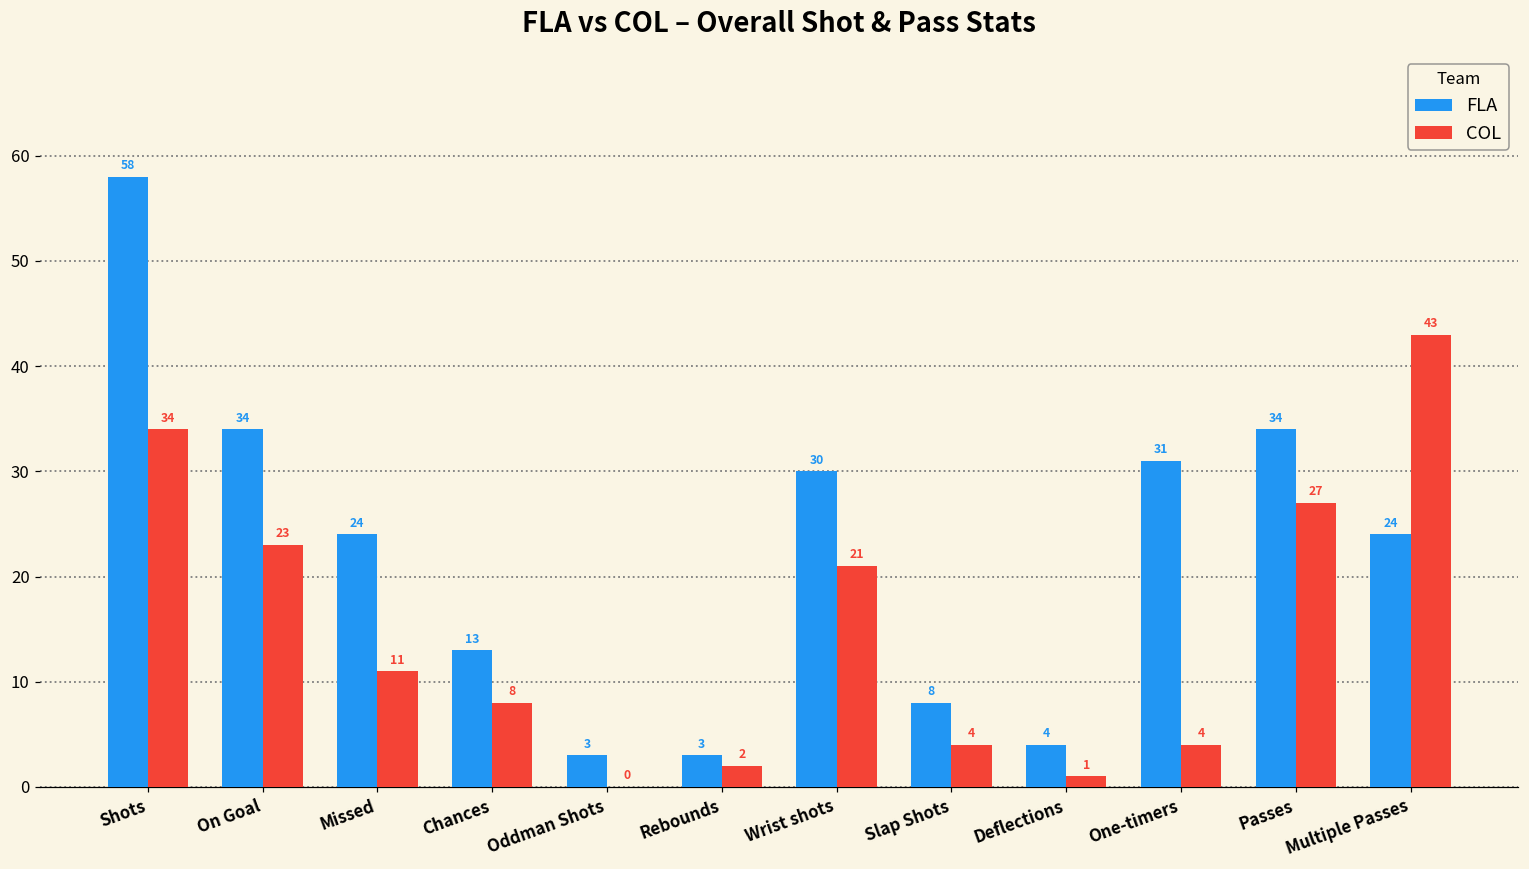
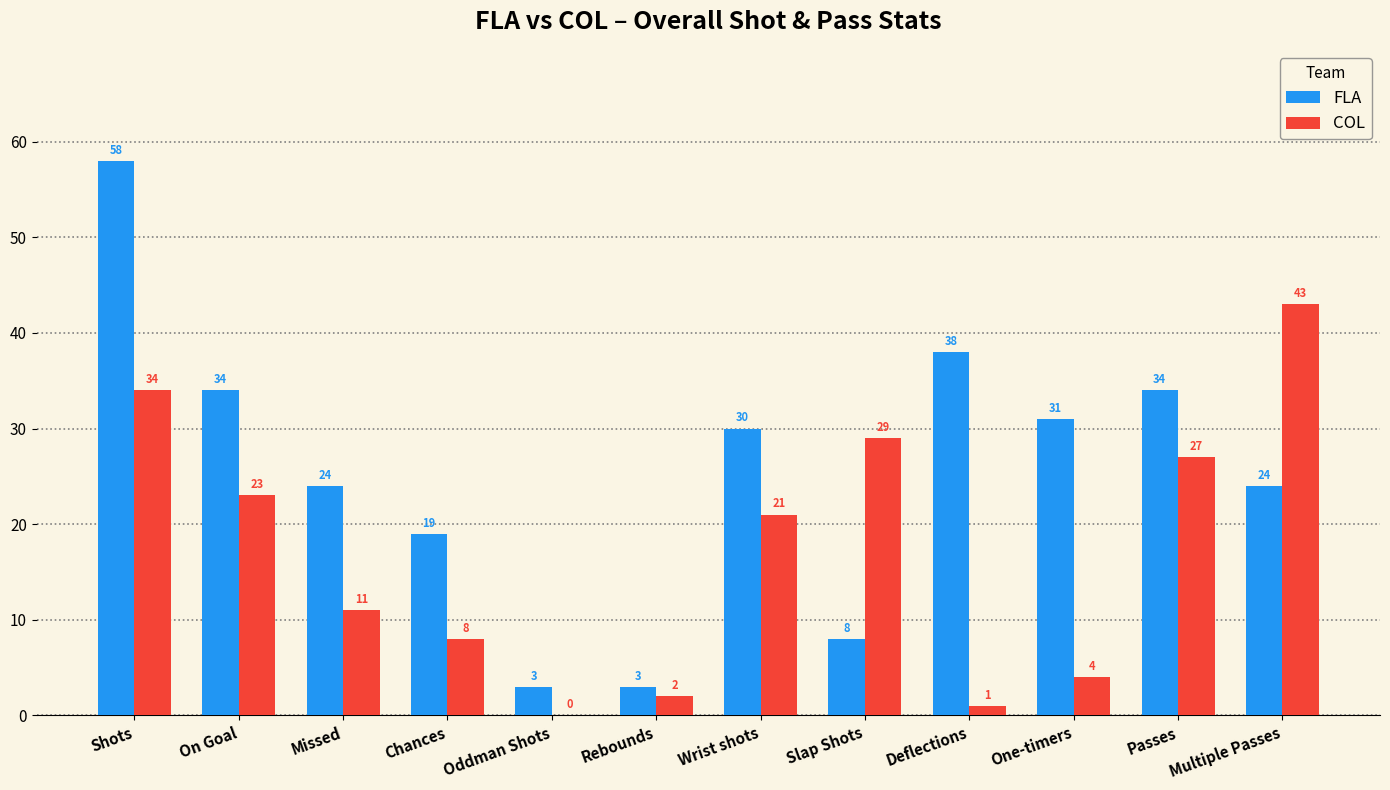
FLA, Chances: 13 -> 19
COL, Slap Shots: 4 -> 29
FLA, Deflections: 4 -> 38
